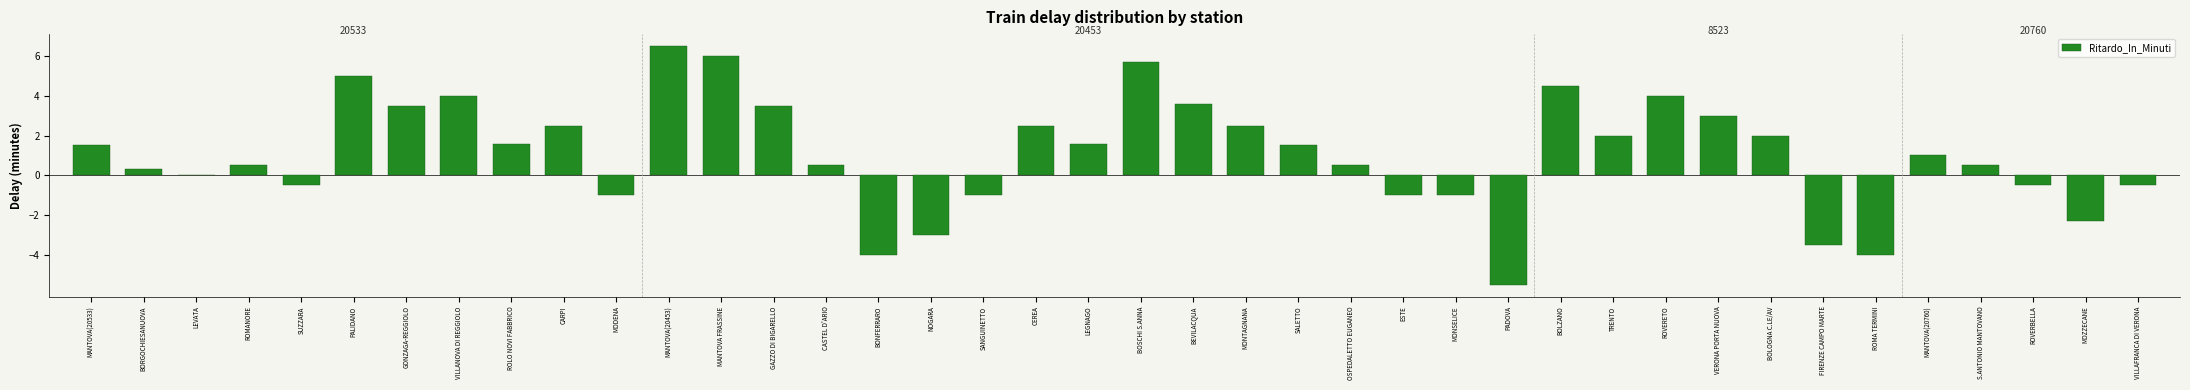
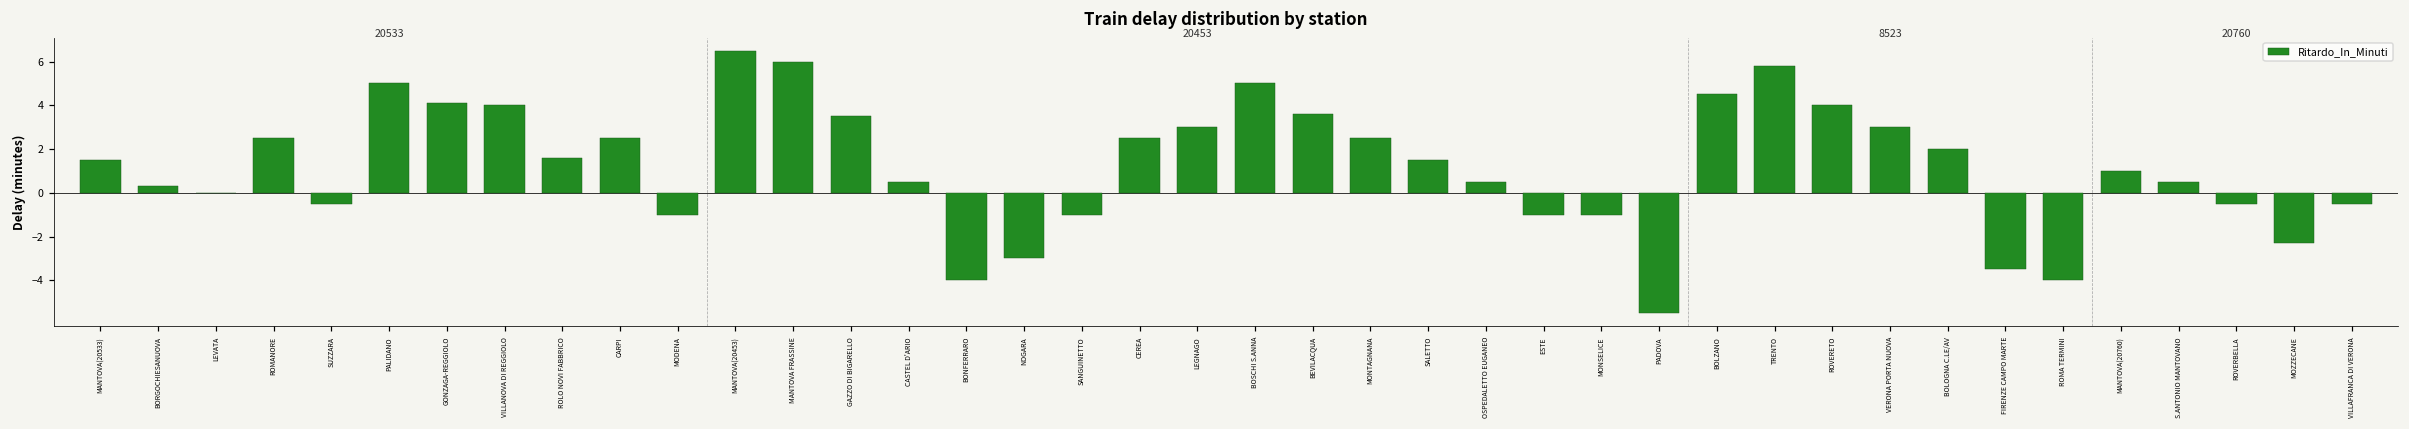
ROMANORE: 0.5 -> 2.5
GONZAGA-REGGIOLO: 3.5 -> 4.1
LEGNAGO: 1.6 -> 3.0
BOSCHI S.ANNA: 5.7 -> 5.0
TRENTO: 2.0 -> 5.8
